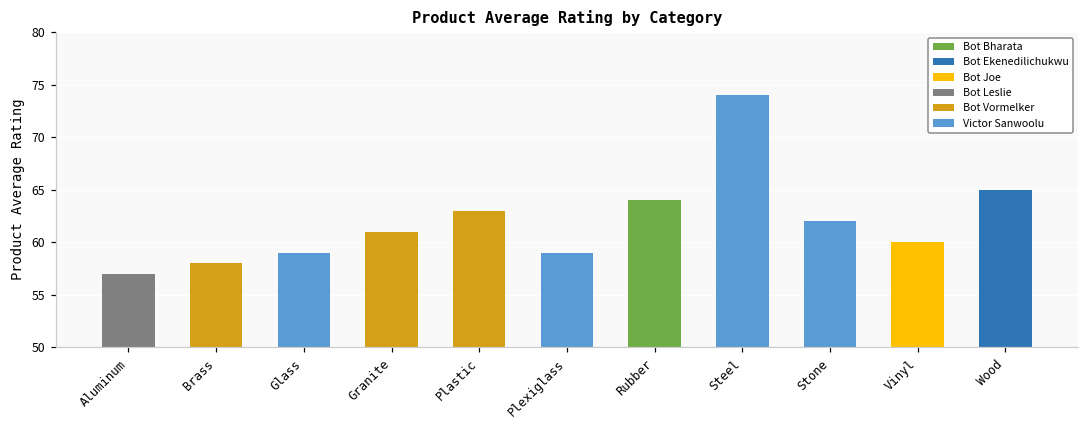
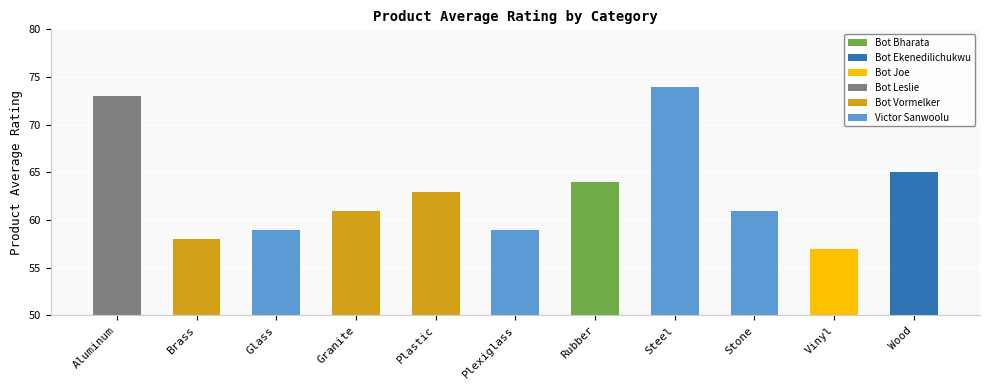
Aluminum: 57 -> 73
Stone: 62 -> 61
Vinyl: 60 -> 57
